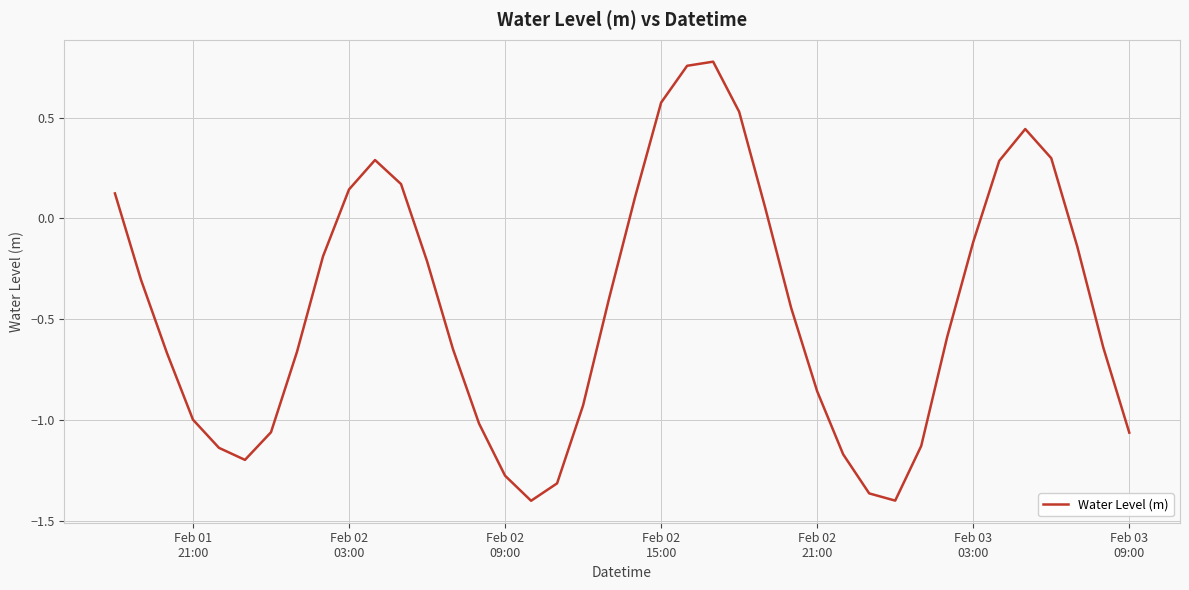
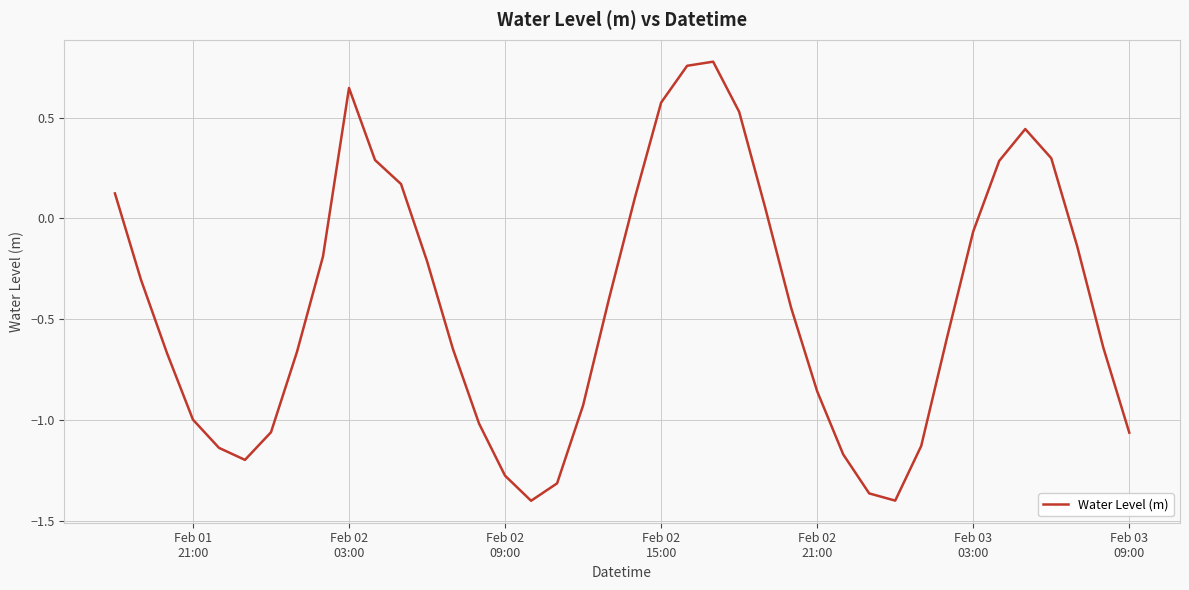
Feb 02 03:00: 0.14 -> 0.65
Feb 03 03:00: -0.12 -> -0.07
